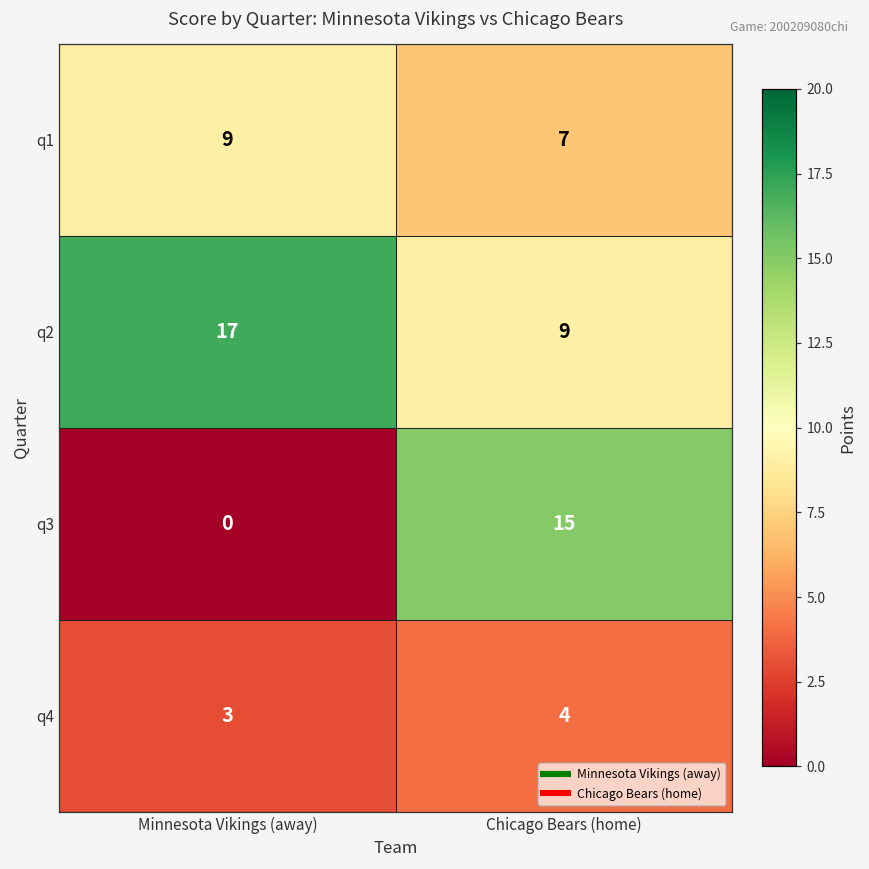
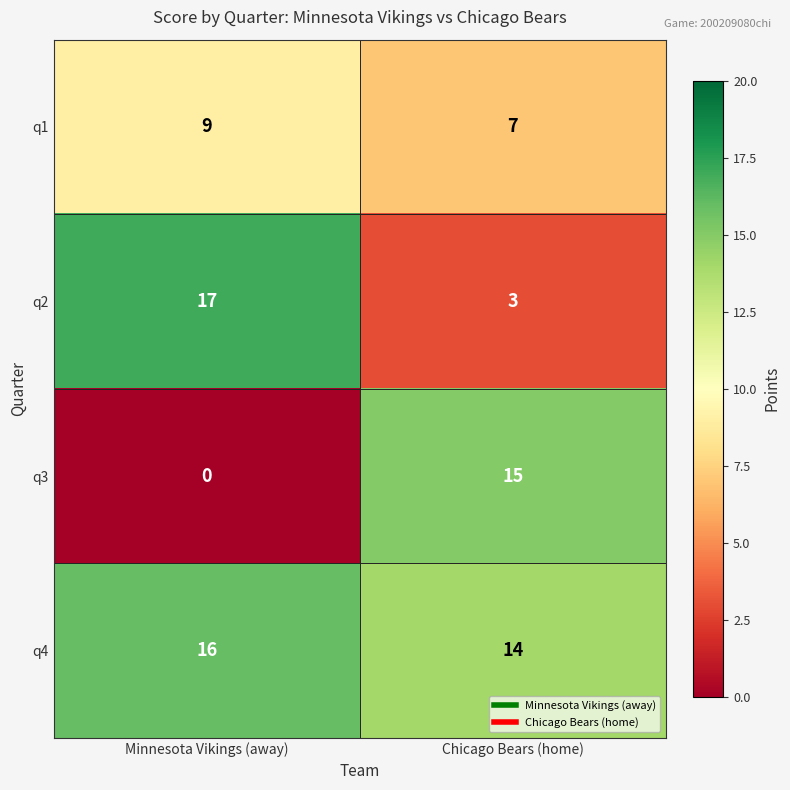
q2, Chicago Bears (home): 9 -> 3
q4, Minnesota Vikings (away): 3 -> 16
q4, Chicago Bears (home): 4 -> 14
